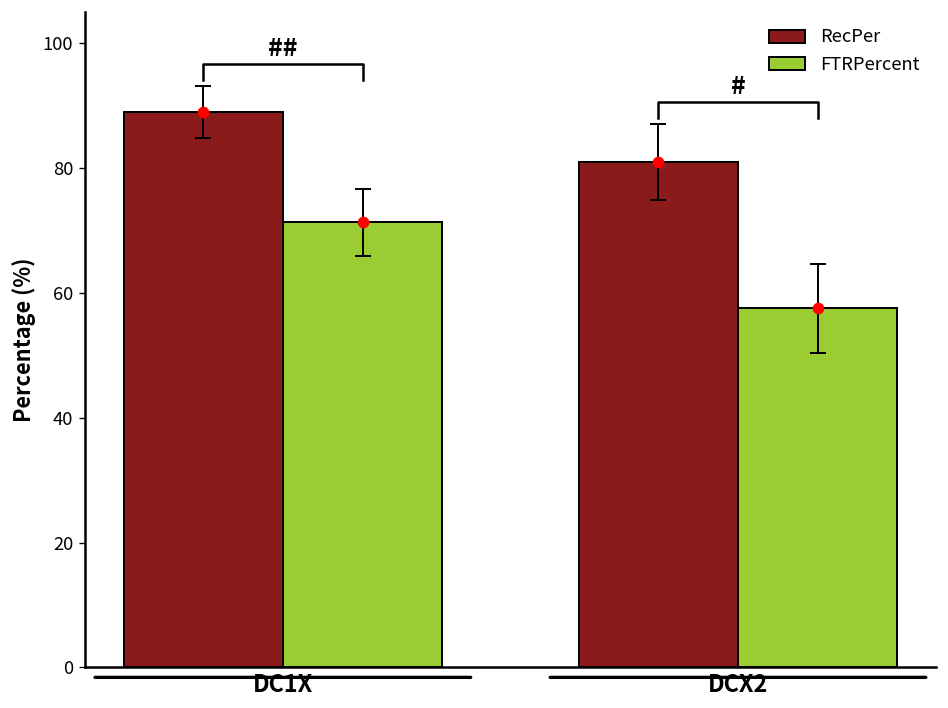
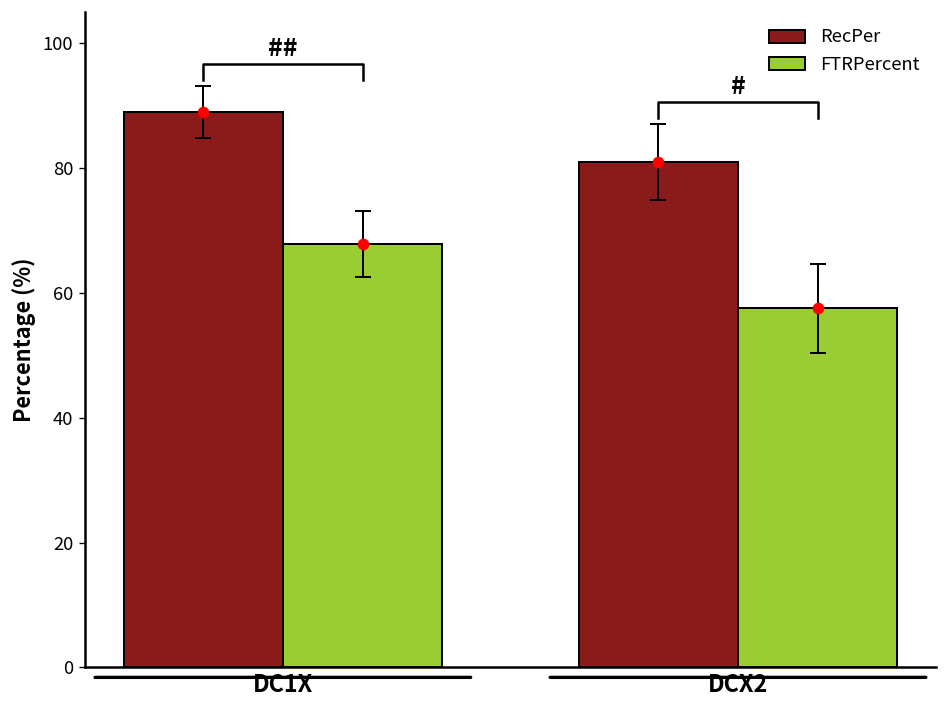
FTRPercent, DC1X: 71 -> 68
